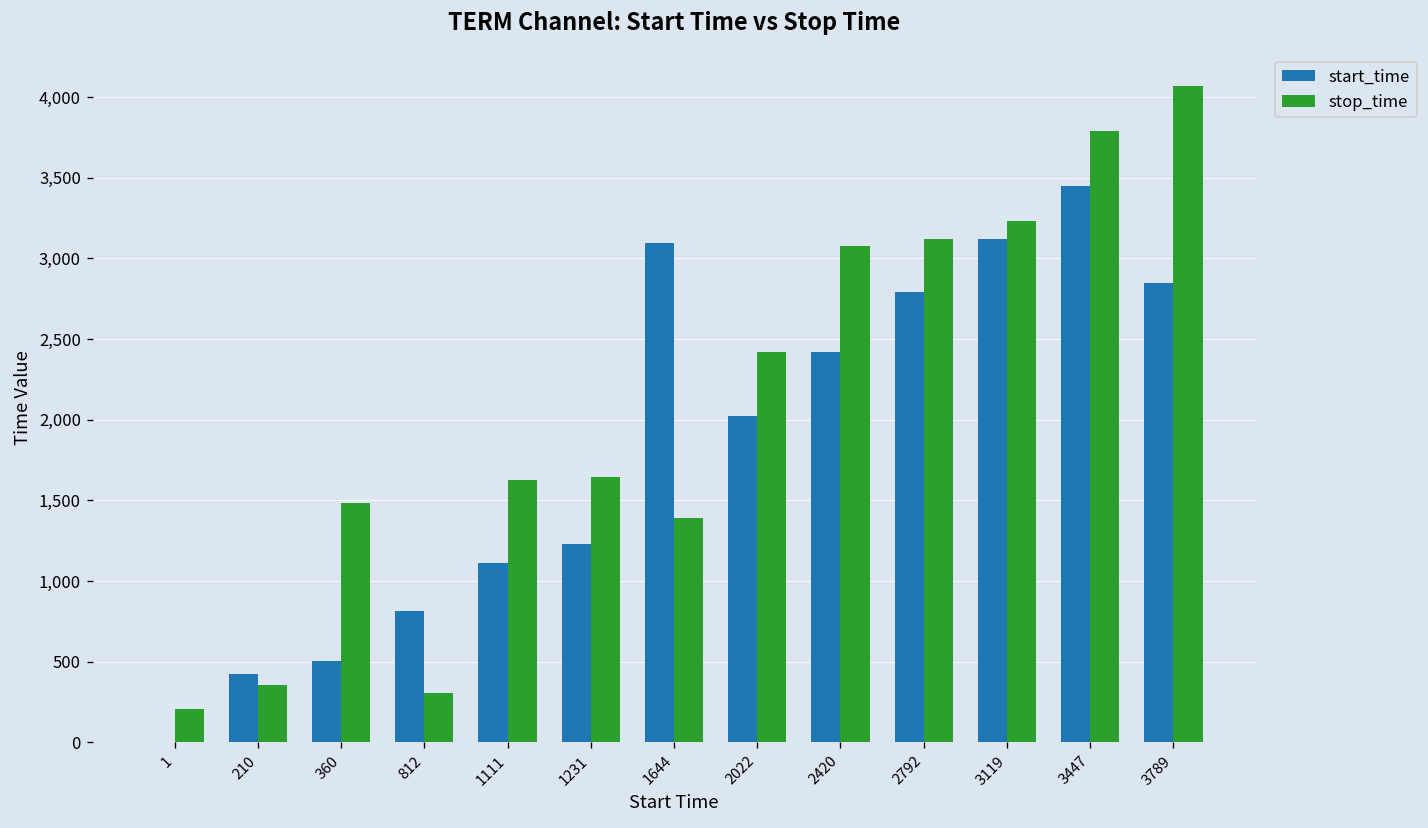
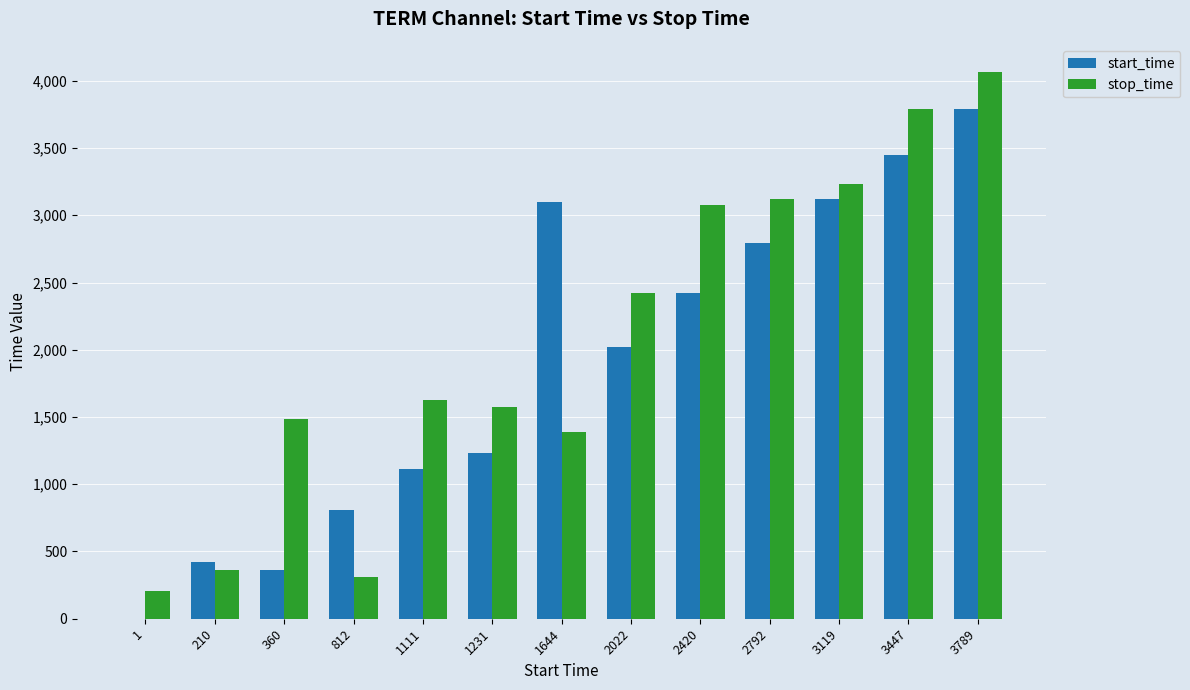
start_time, 360: 500 -> 360
stop_time, 1231: 1,640 -> 1,580
start_time, 3789: 2,850 -> 3,790
